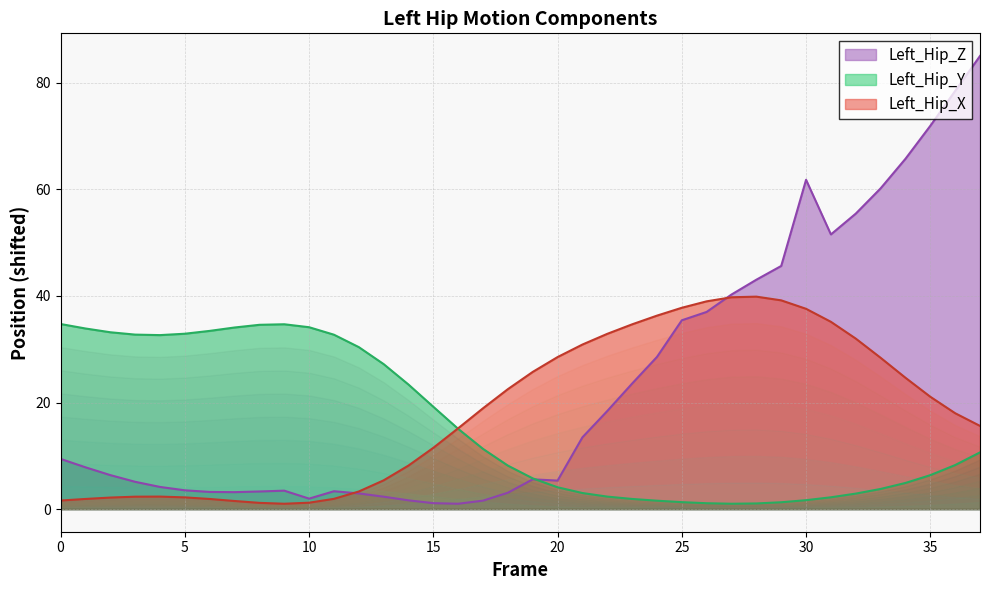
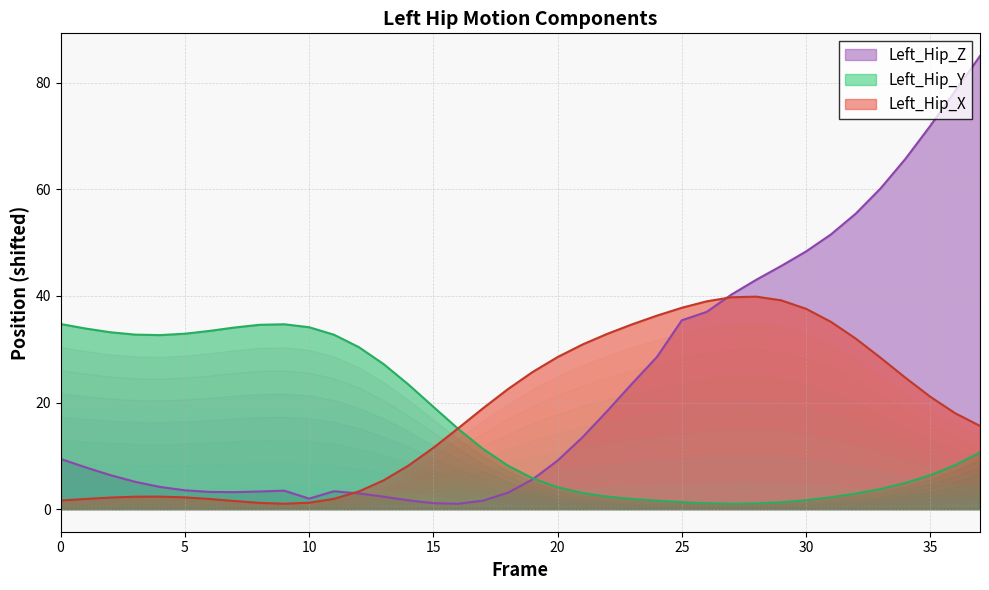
Left_Hip_Z, 20: 5 -> 9
Left_Hip_Z, 30: 62 -> 48
